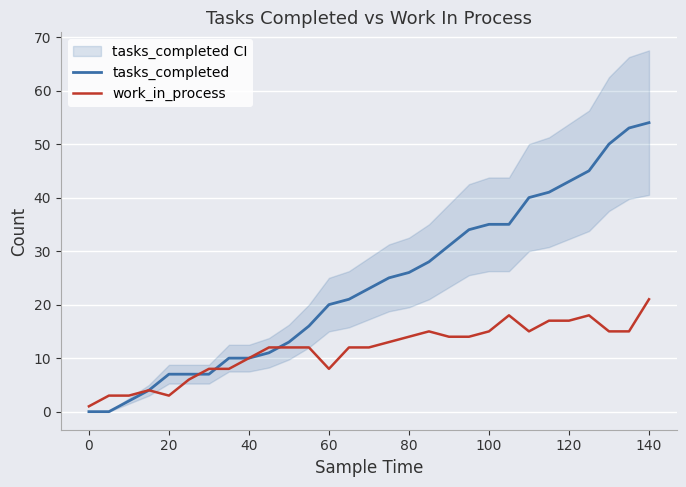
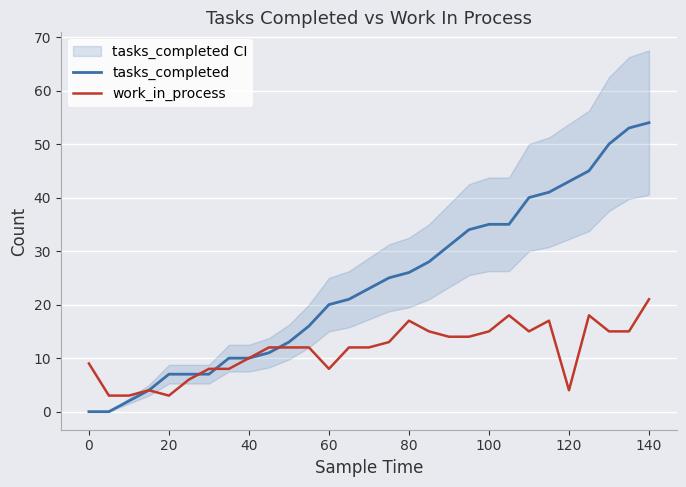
work_in_process, 0: 1 -> 9
work_in_process, 80: 14 -> 17
work_in_process, 120: 17 -> 4
